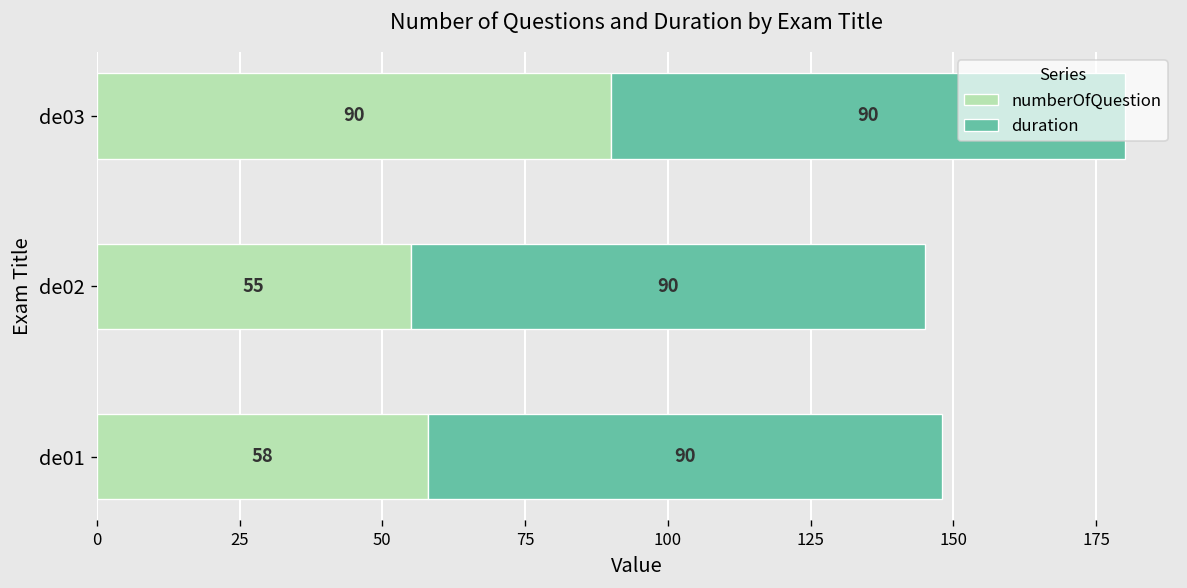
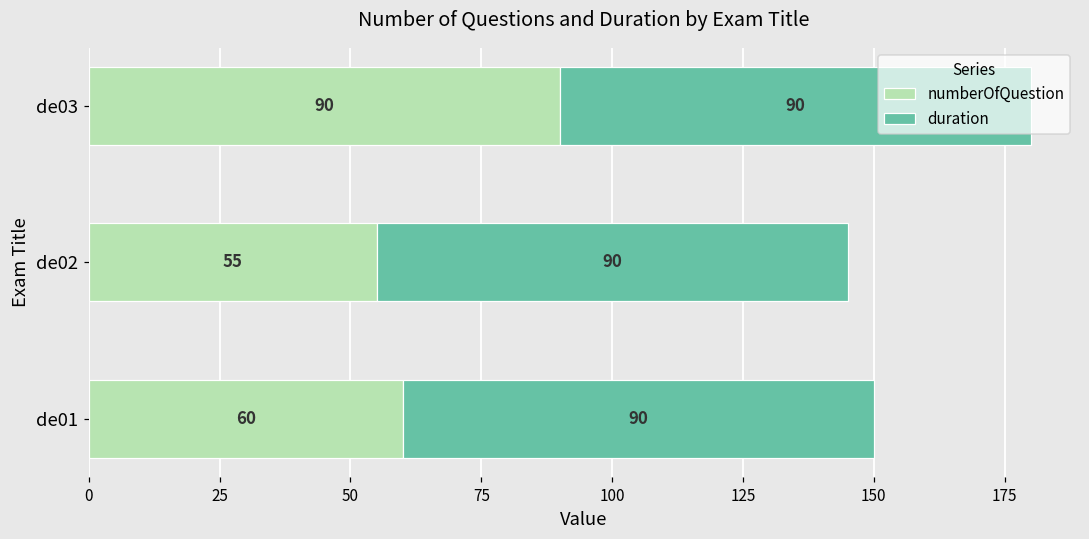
numberOfQuestion, de01: 58 -> 60
